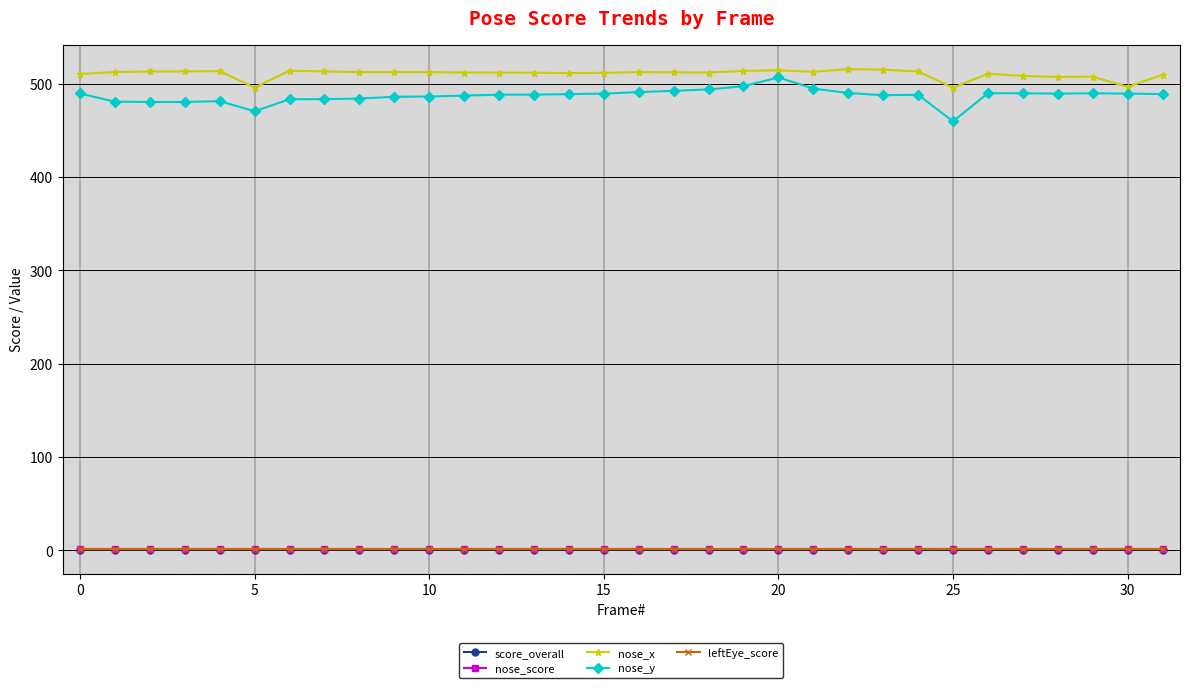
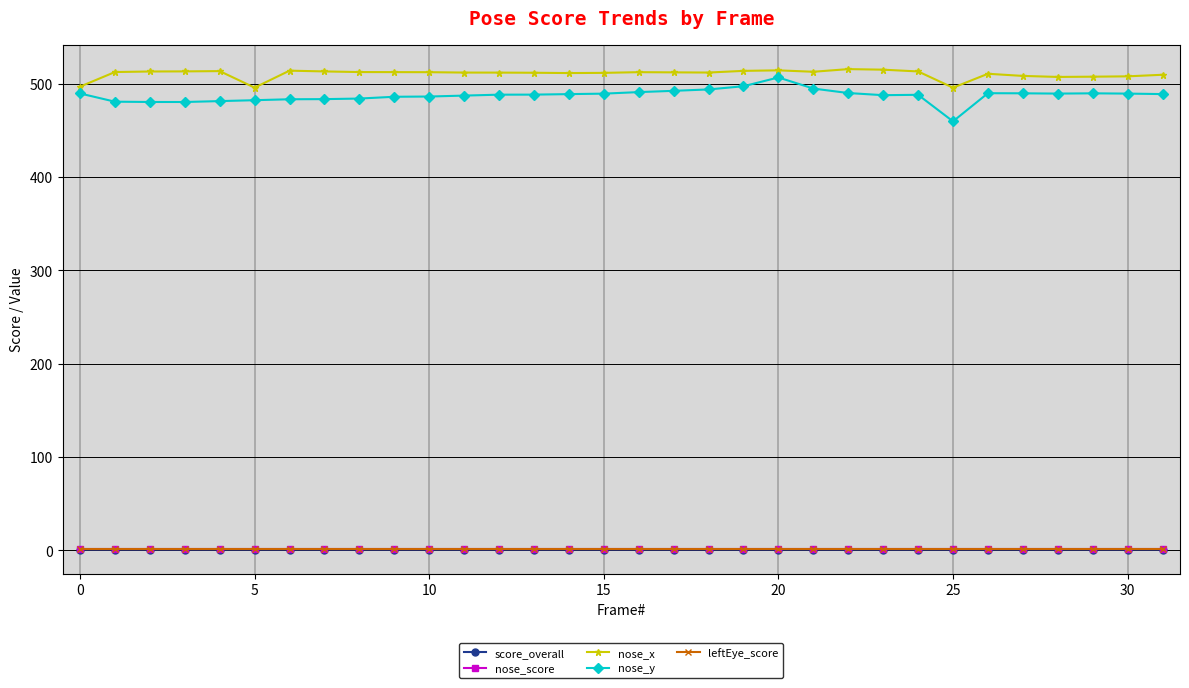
nose_x, 0: 510 -> 500
nose_y, 5: 470 -> 480
nose_x, 30: 500 -> 510
